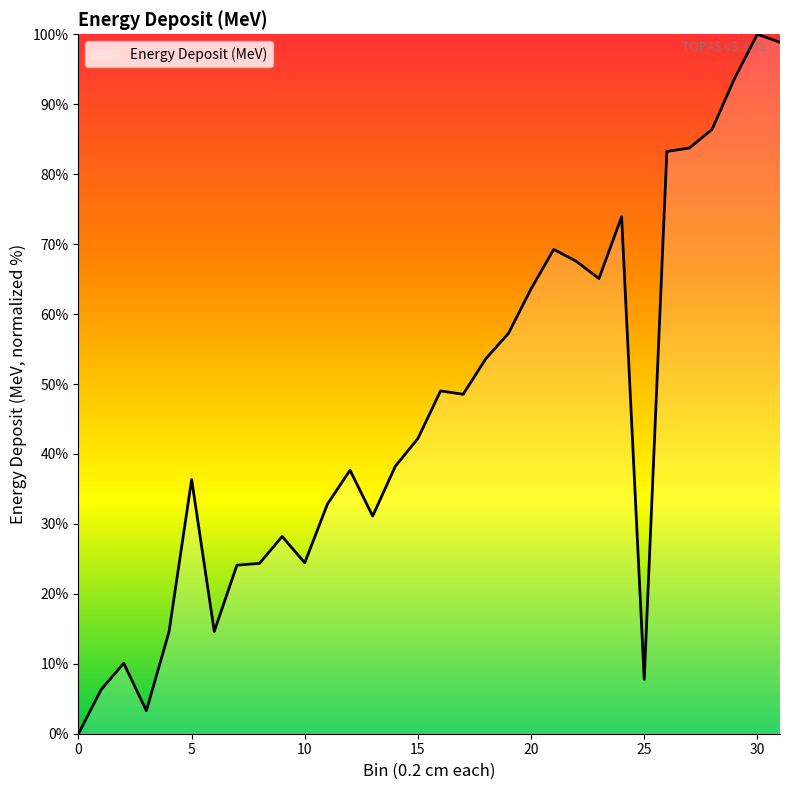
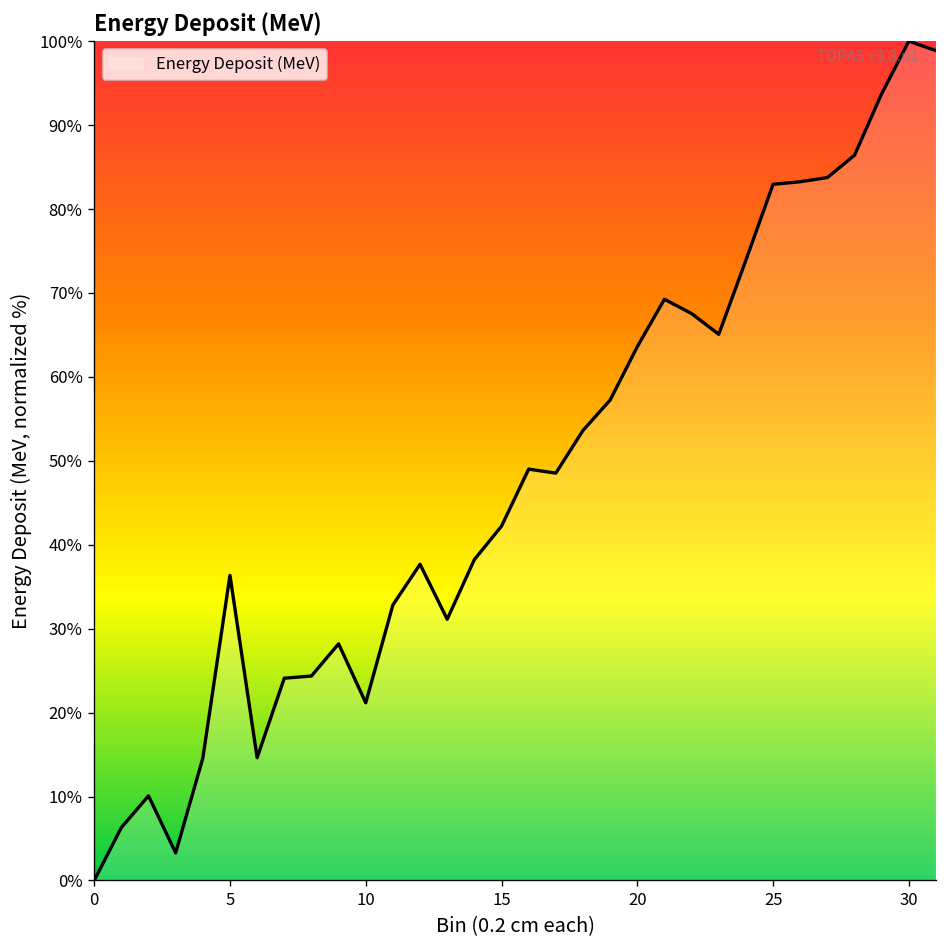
10: 24% -> 21%
25: 8% -> 83%
